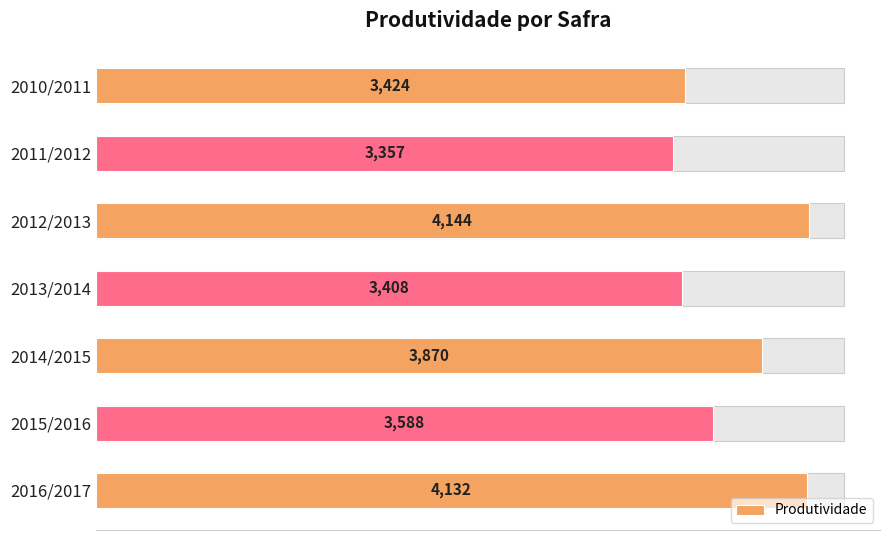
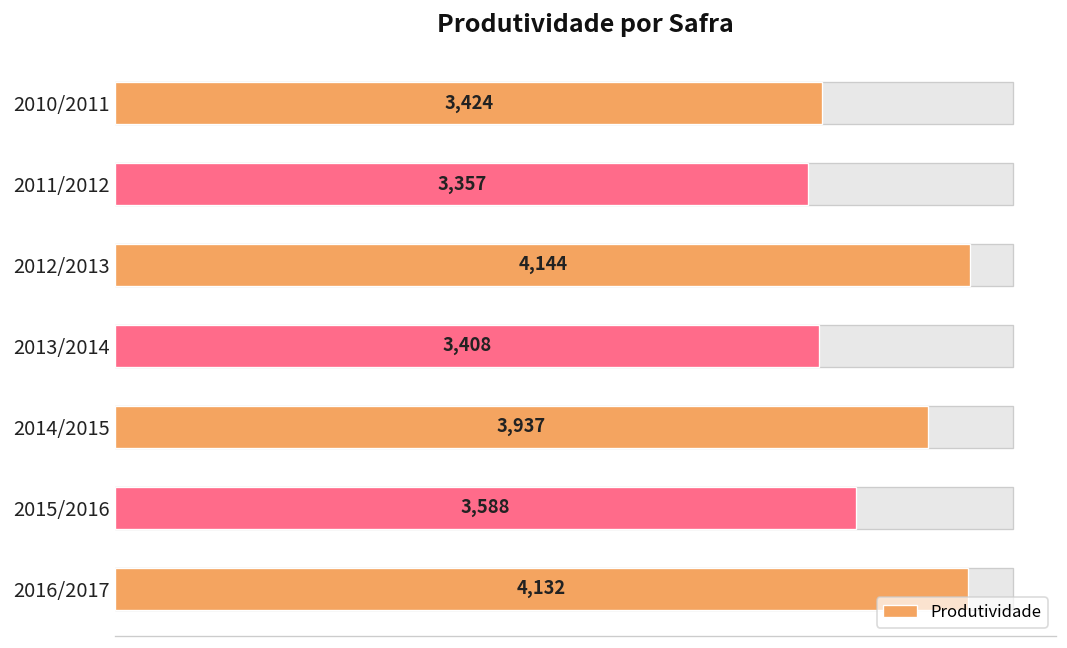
Produtividade, 2014/2015: 3,870 -> 3,937
